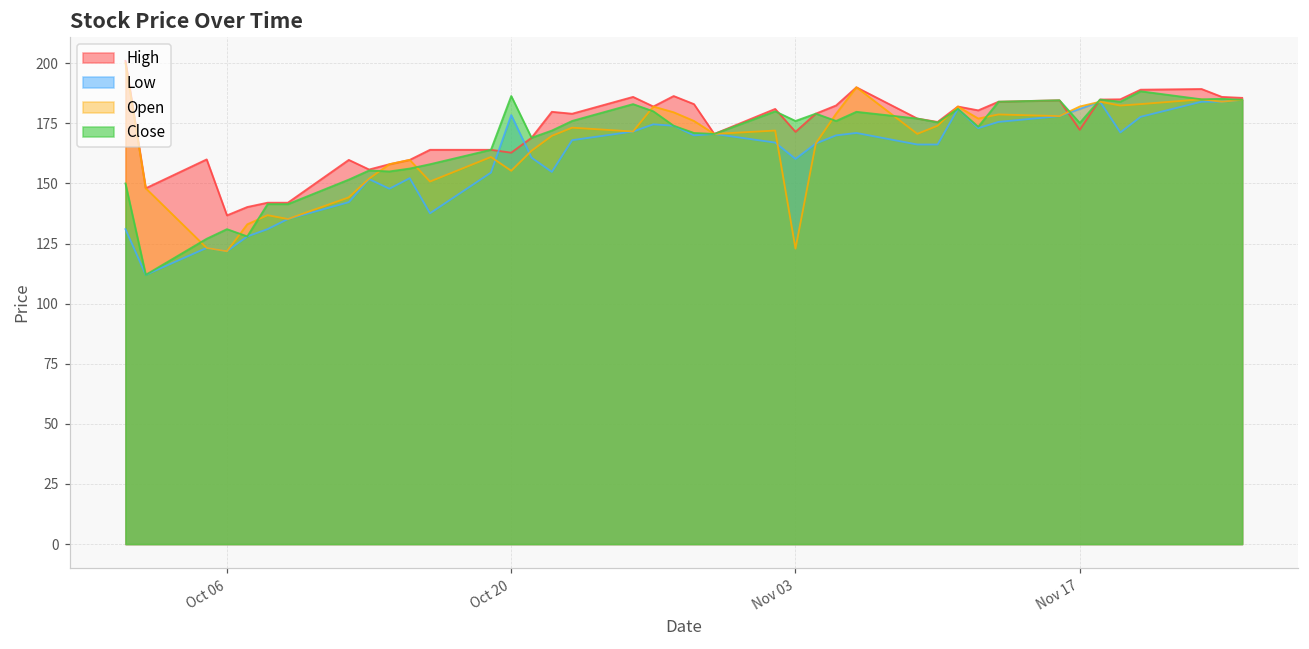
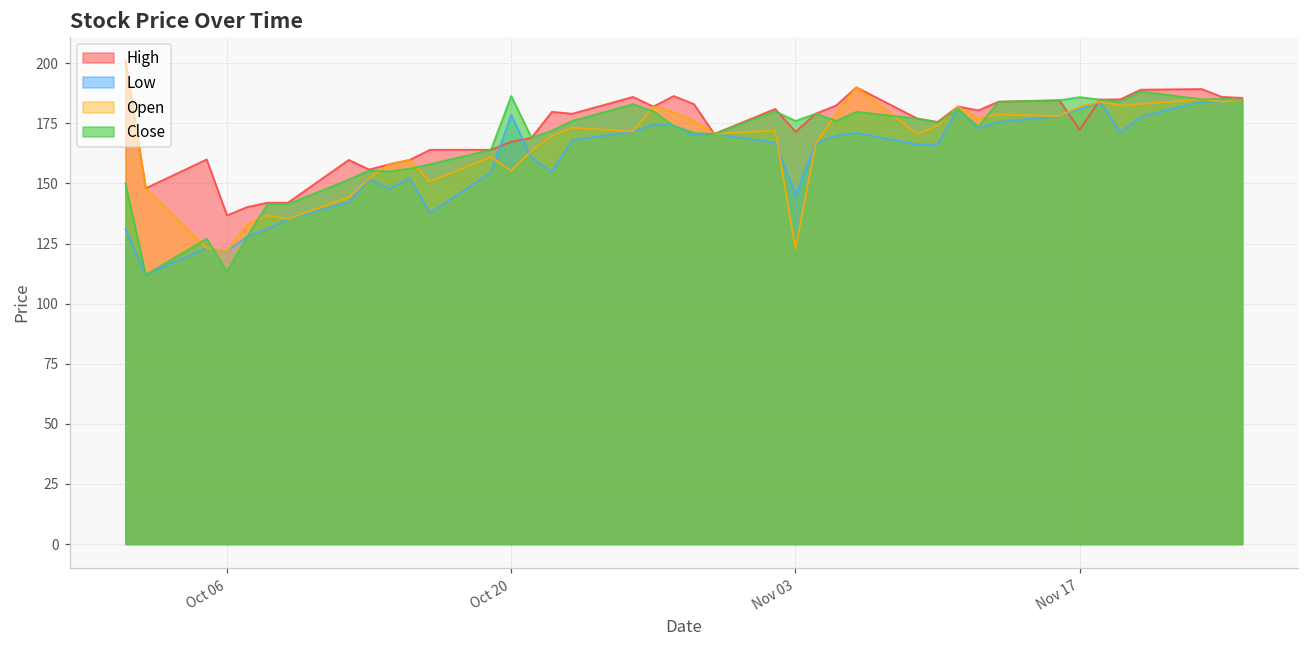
Close, Oct 06: 131 -> 113
High, Oct 20: 163 -> 167
Low, Nov 03: 160 -> 145
Close, Nov 17: 175 -> 186
